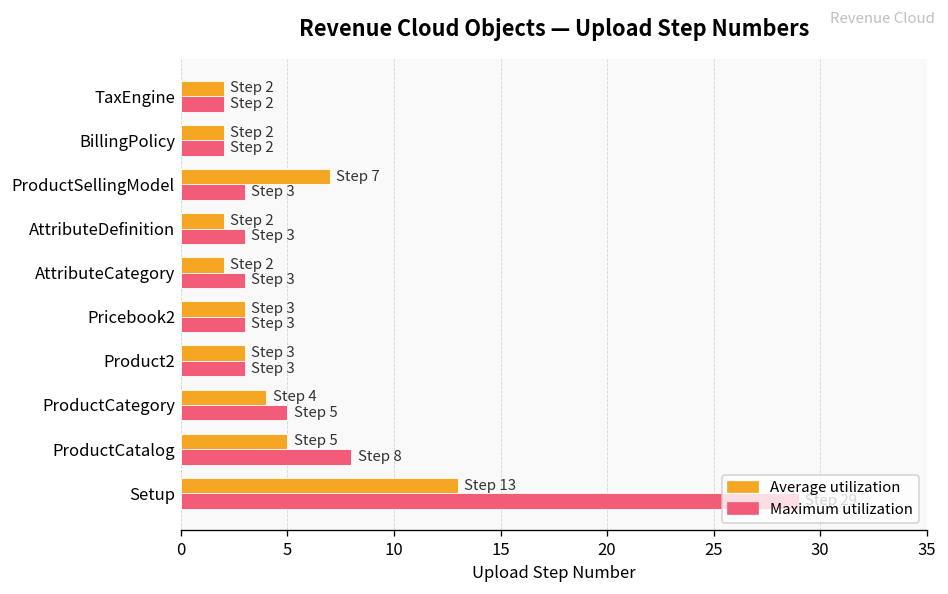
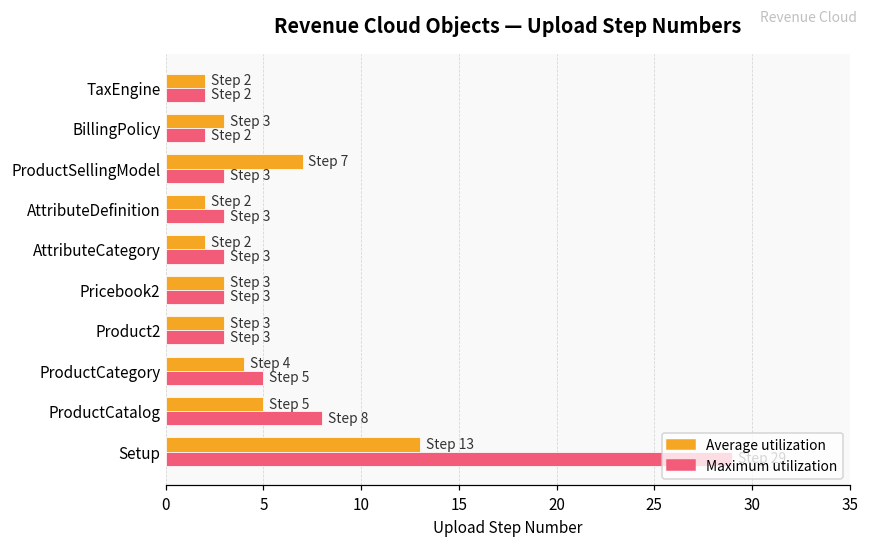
Average utilization, BillingPolicy: 2 -> 3
